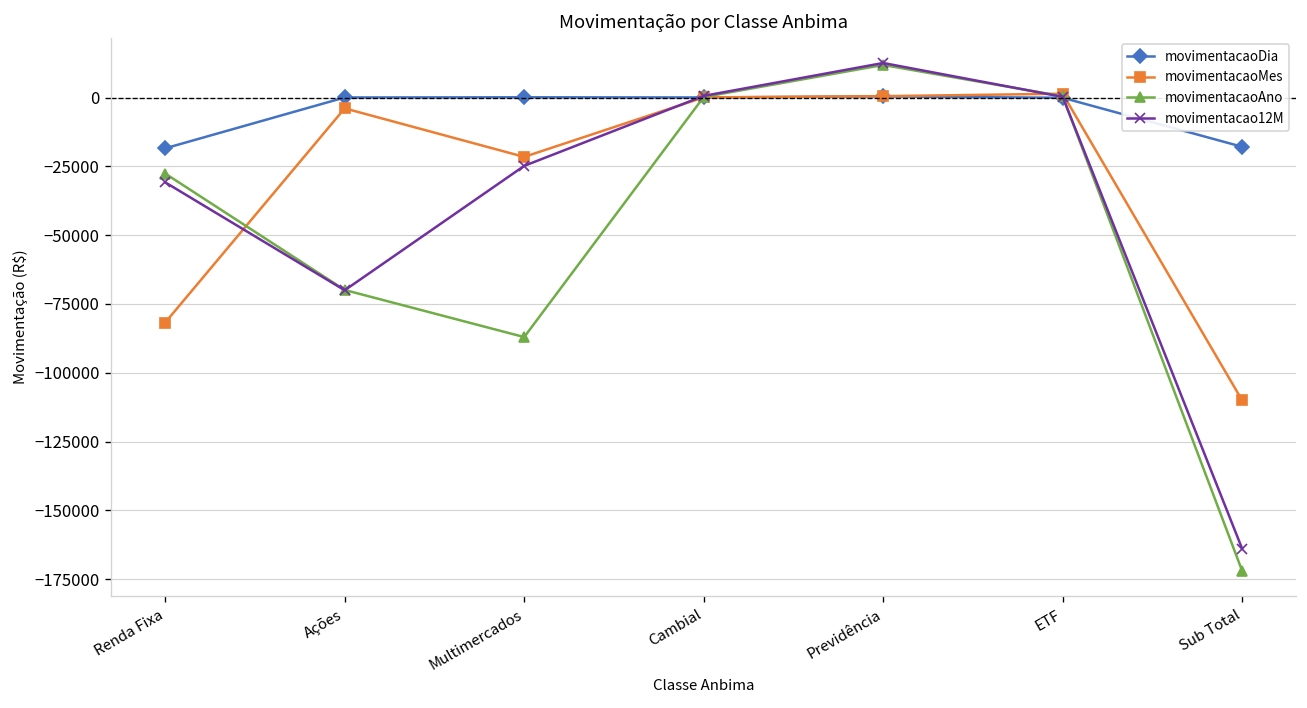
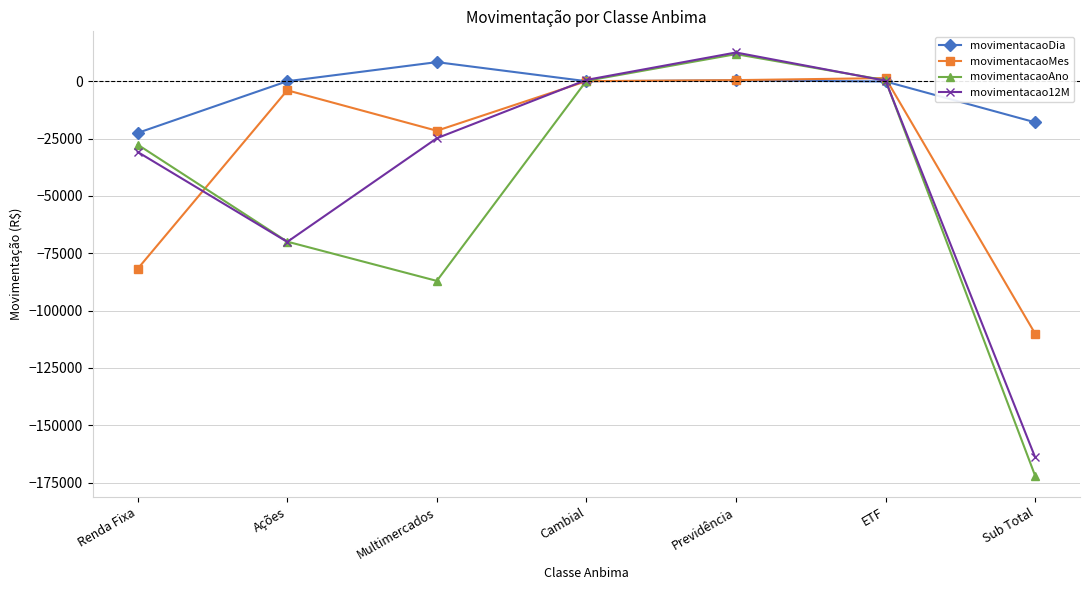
movimentacaoDia, Renda Fixa: -18000 -> -23000
movimentacaoDia, Multimercados: 0 -> 8000
